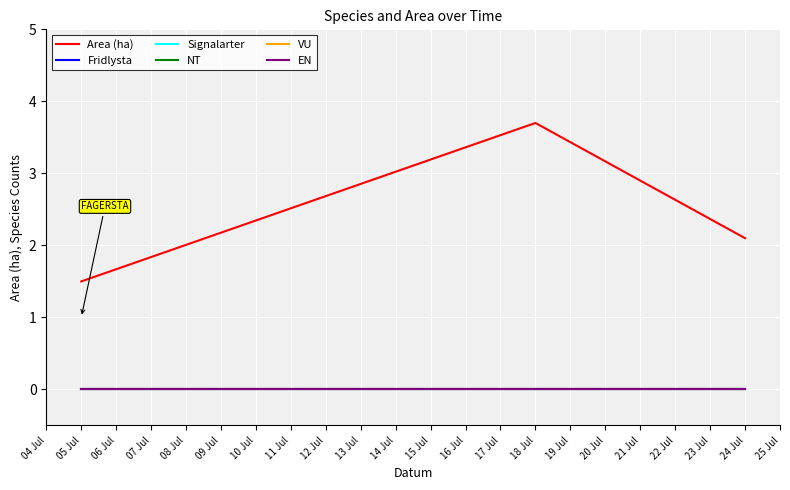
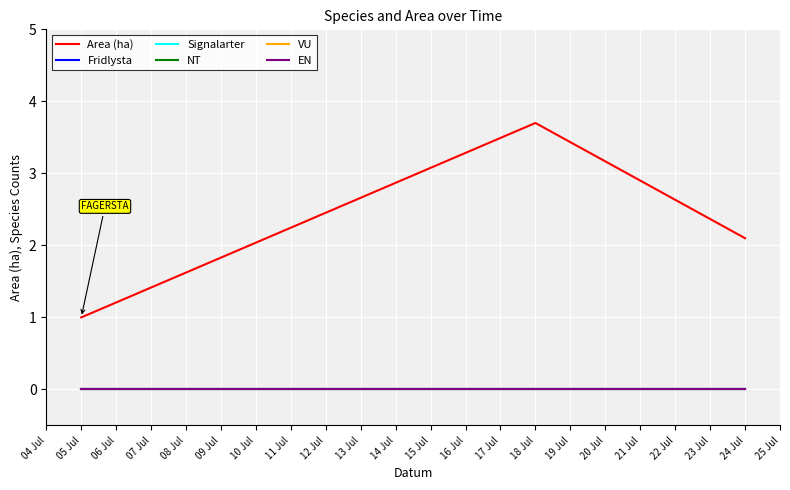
Area (ha), 05 Jul: 1.5 -> 1.0
